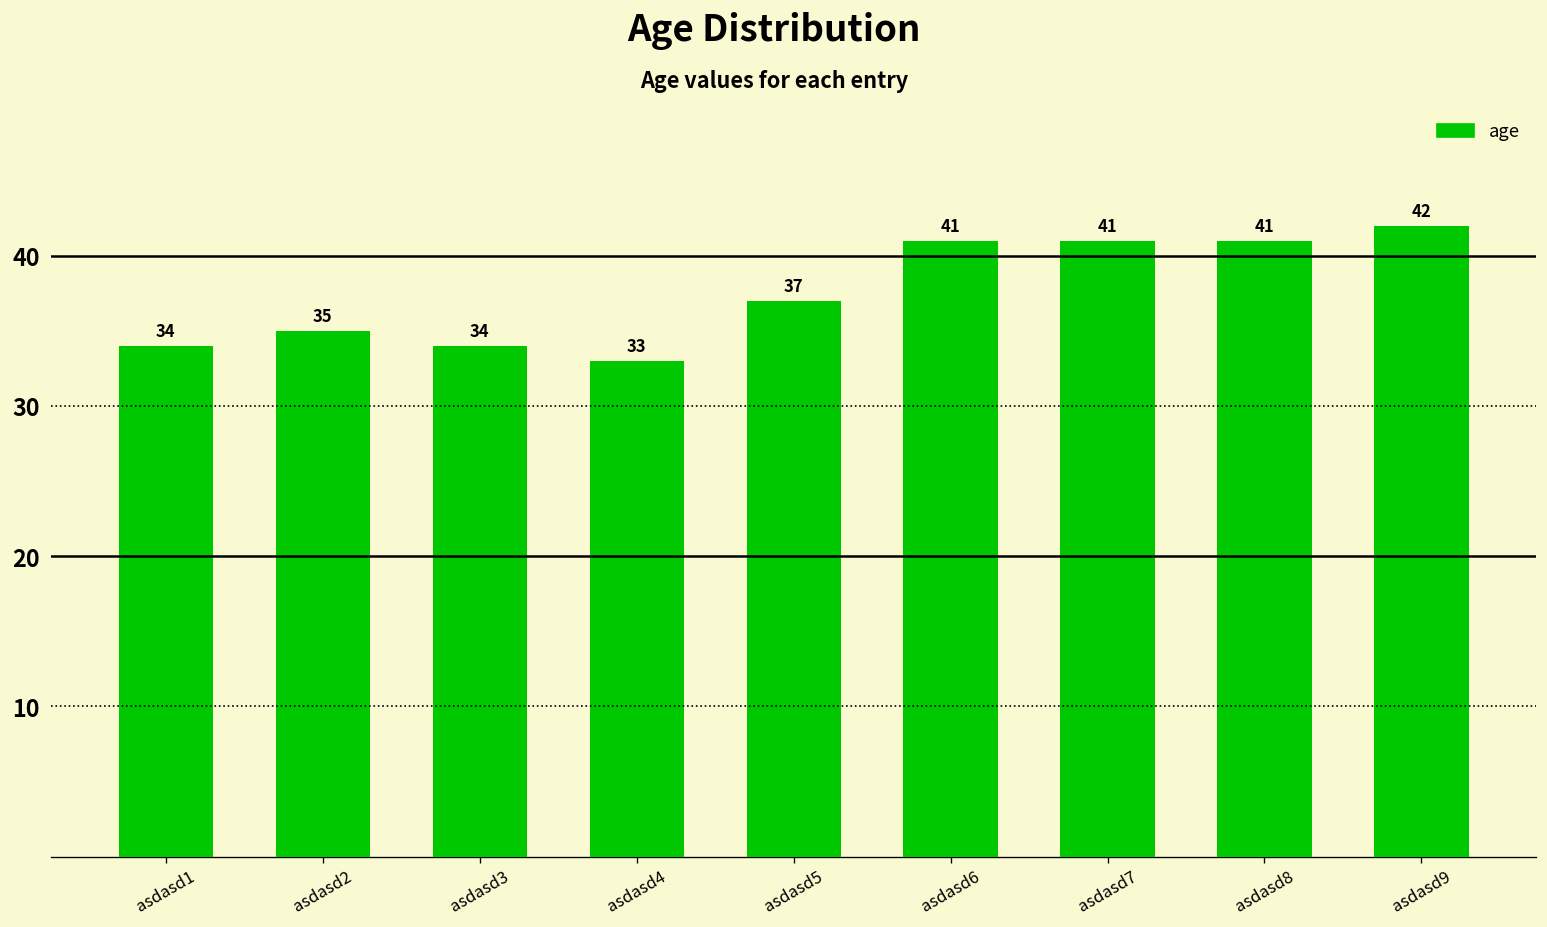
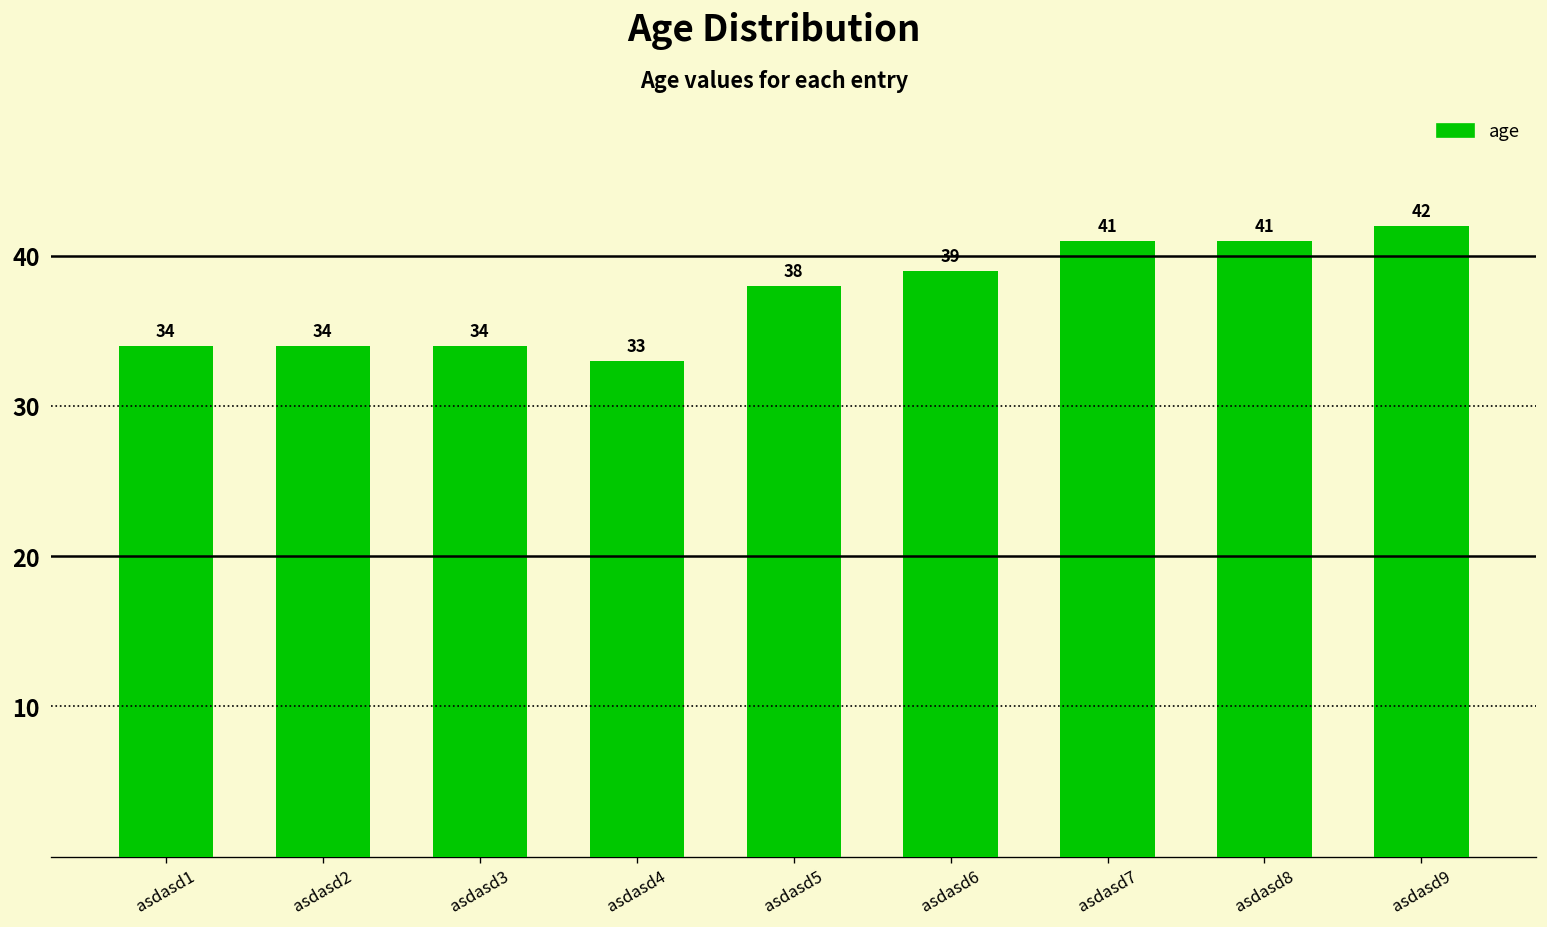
asdasd2: 35 -> 34
asdasd5: 37 -> 38
asdasd6: 41 -> 39
